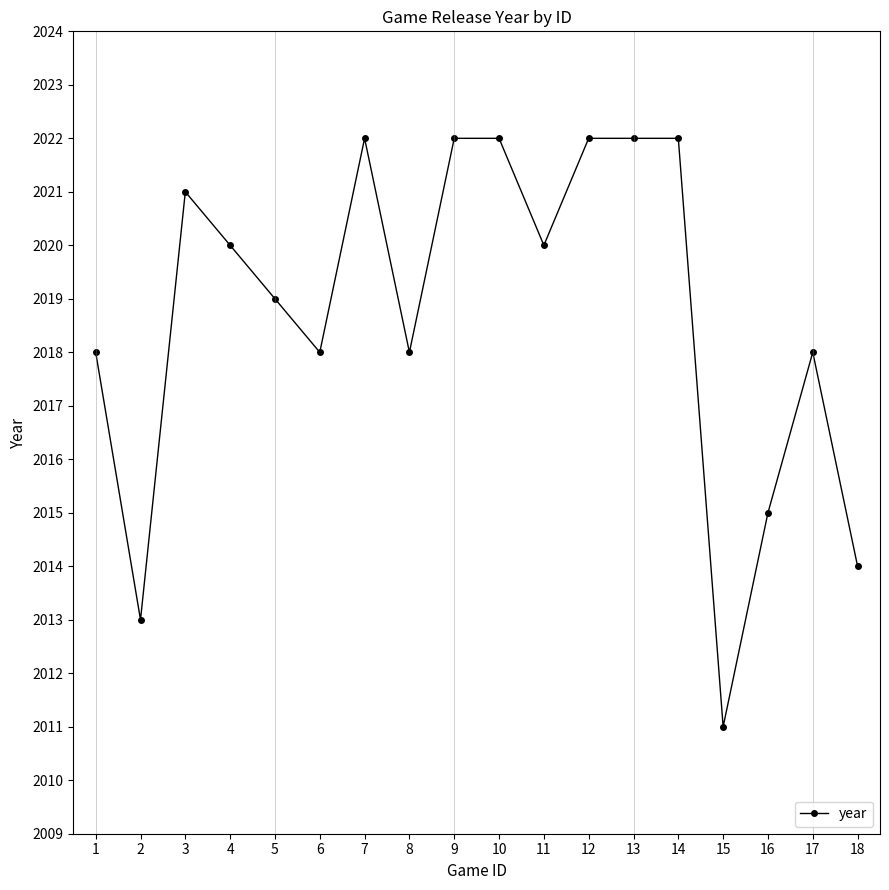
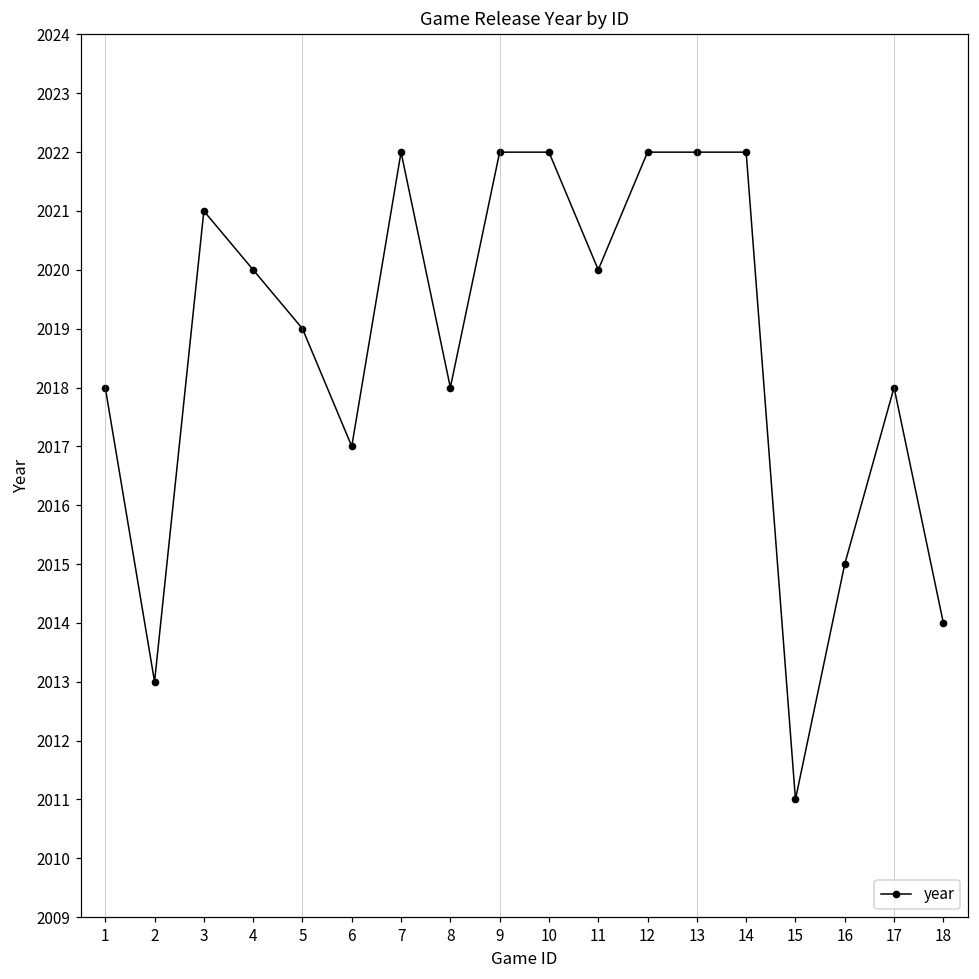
6: 2018 -> 2017
